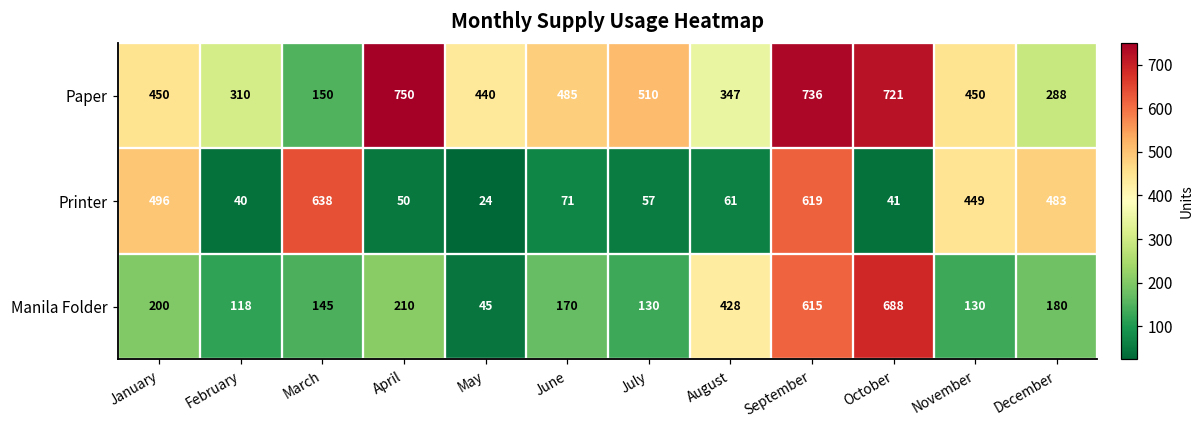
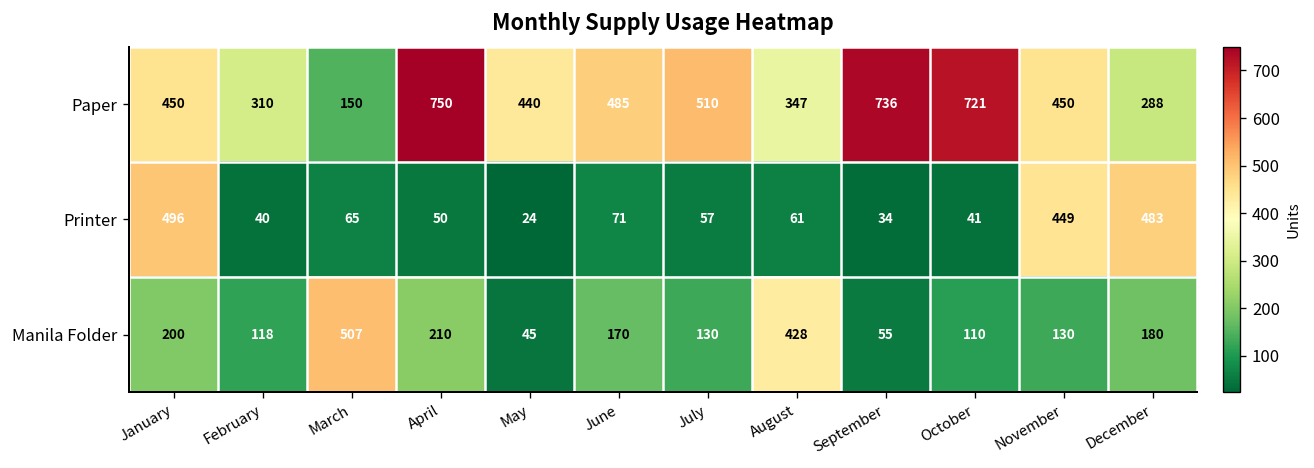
Printer, March: 638 -> 65
Printer, September: 619 -> 34
Manila Folder, March: 145 -> 507
Manila Folder, September: 615 -> 55
Manila Folder, October: 688 -> 110
